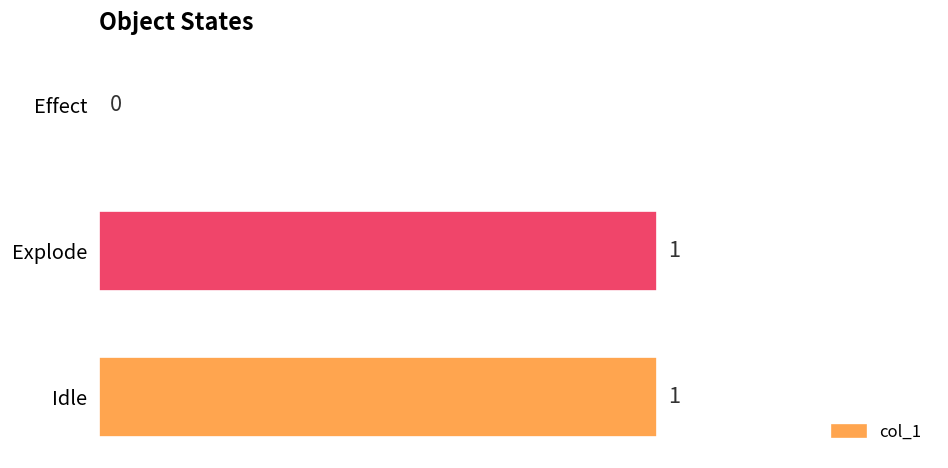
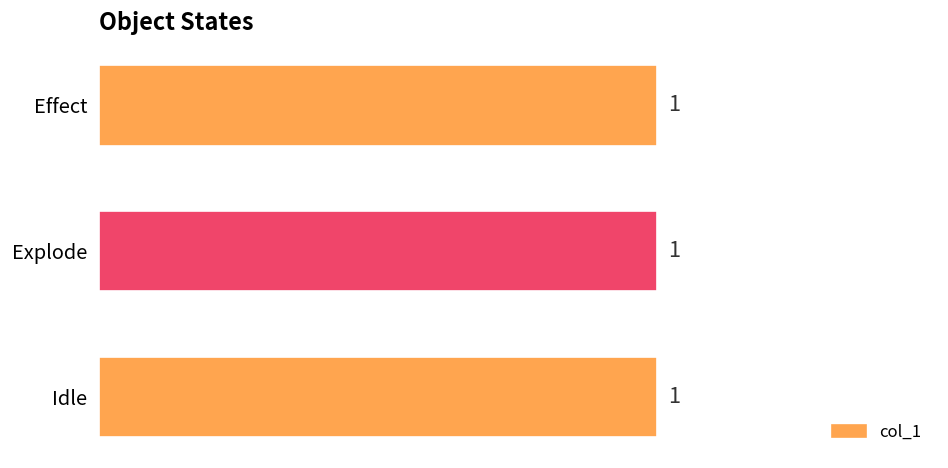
Effect: 0 -> 1
